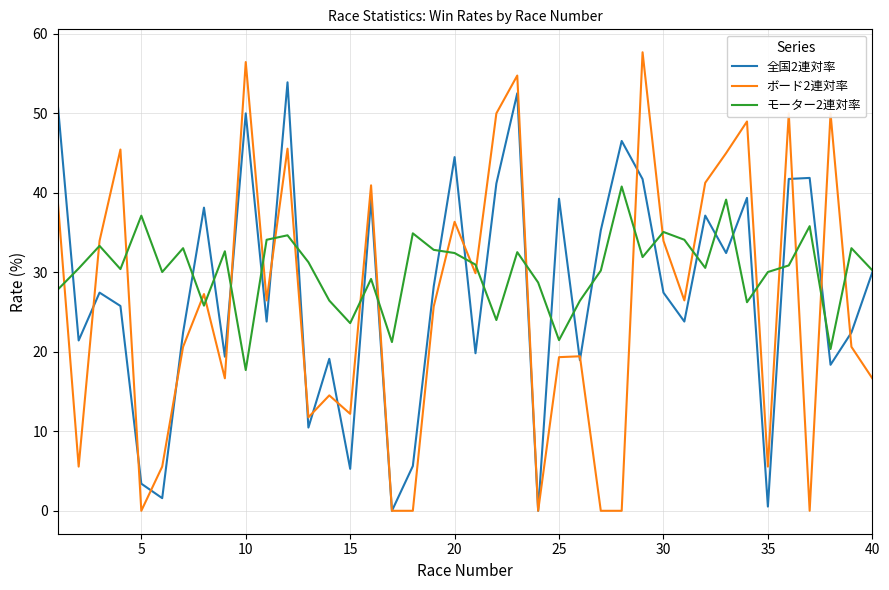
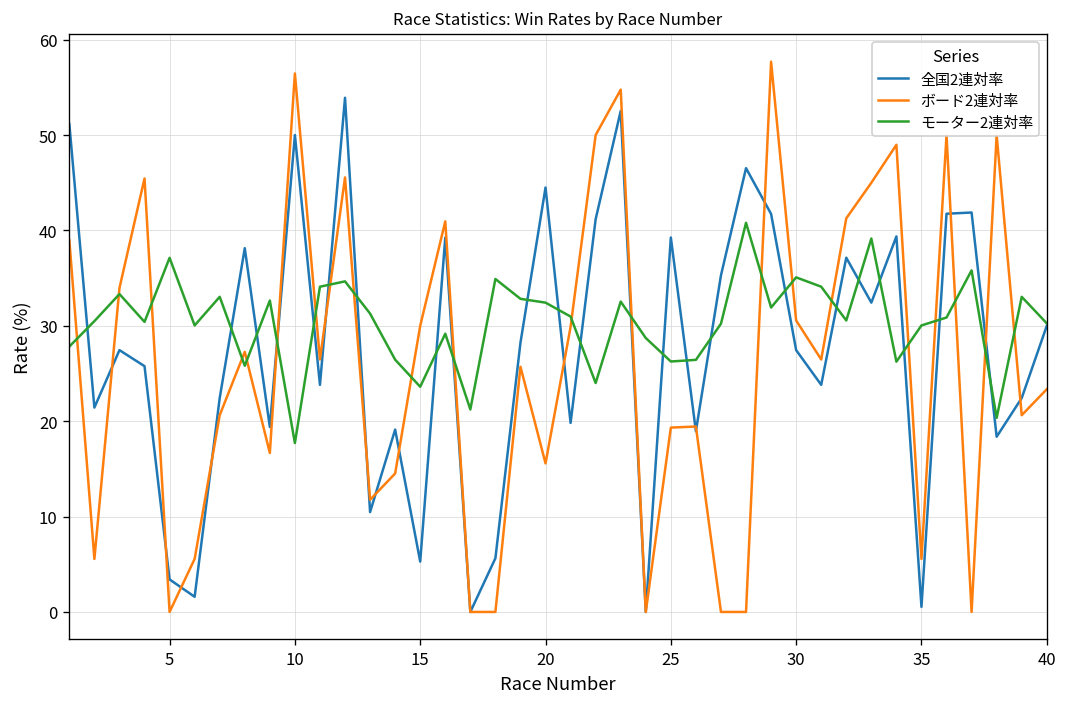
ボード2連対率, 15: 12 -> 30
ボード2連対率, 20: 36 -> 16
モーター2連対率, 25: 21 -> 26
ボード2連対率, 30: 34 -> 31
ボード2連対率, 40: 17 -> 23
